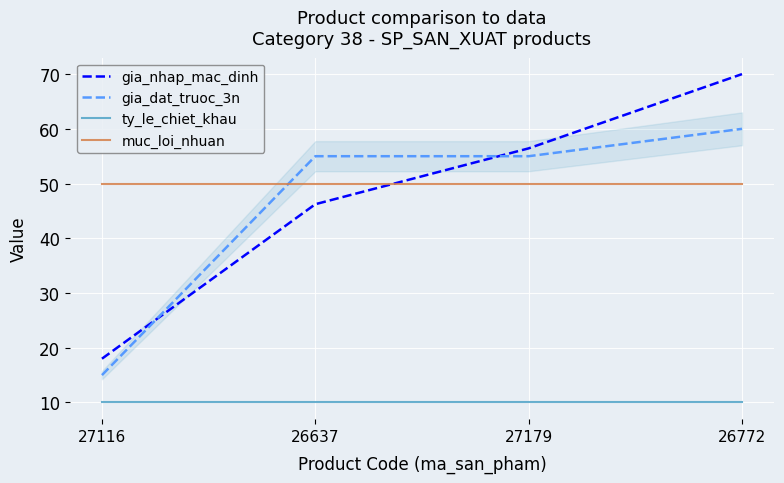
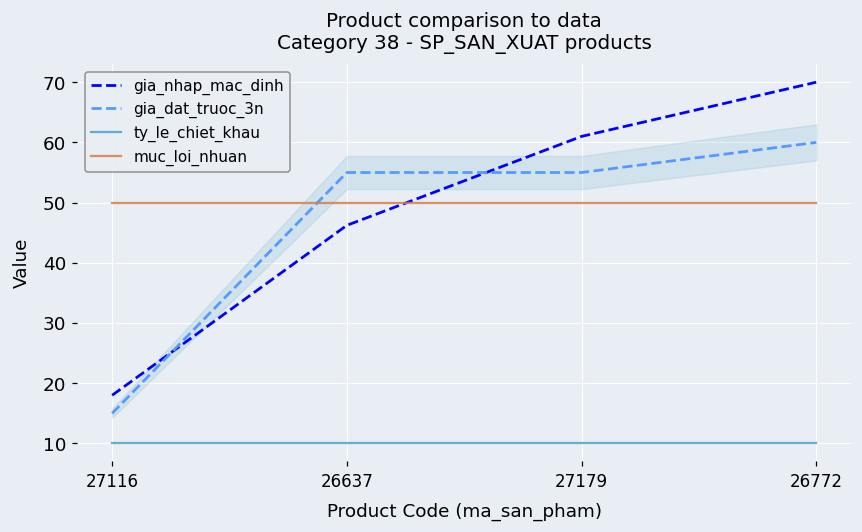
gia_nhap_mac_dinh, 27179: 56 -> 61
